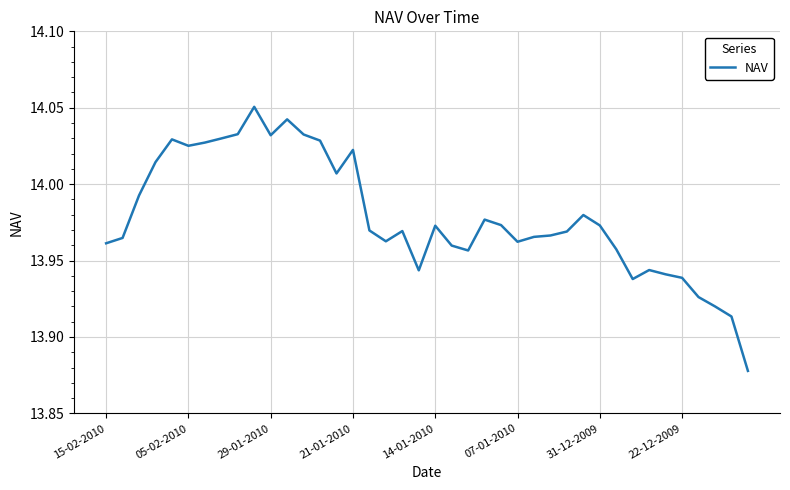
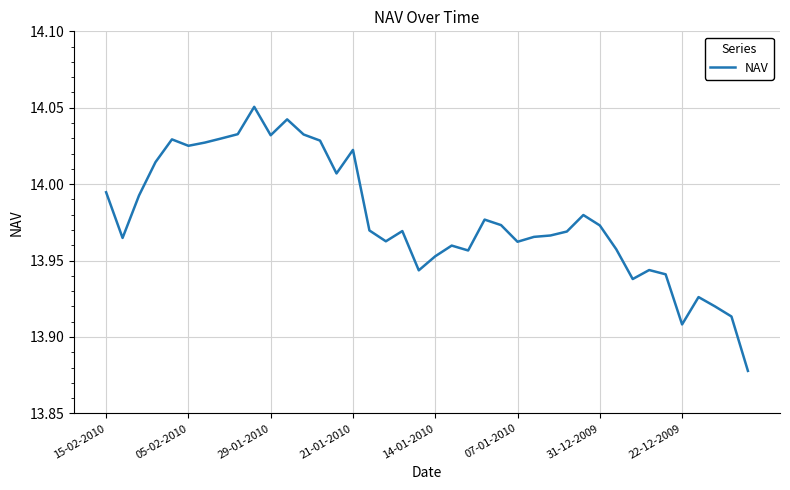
15-02-2010: 13.961 -> 13.995
14-01-2010: 13.973 -> 13.953
22-12-2009: 13.939 -> 13.908
